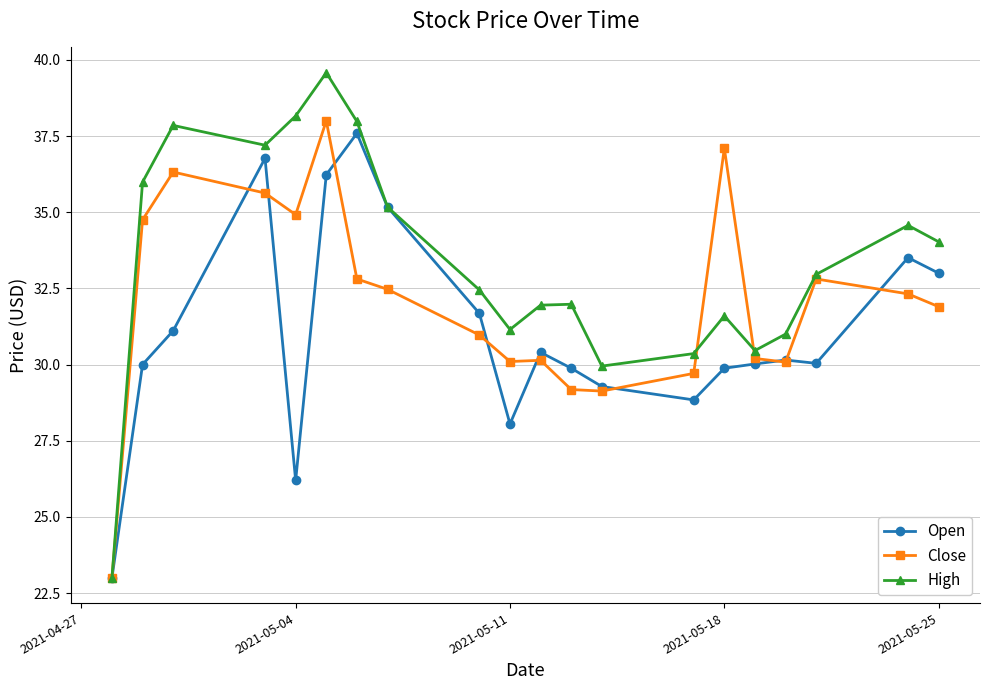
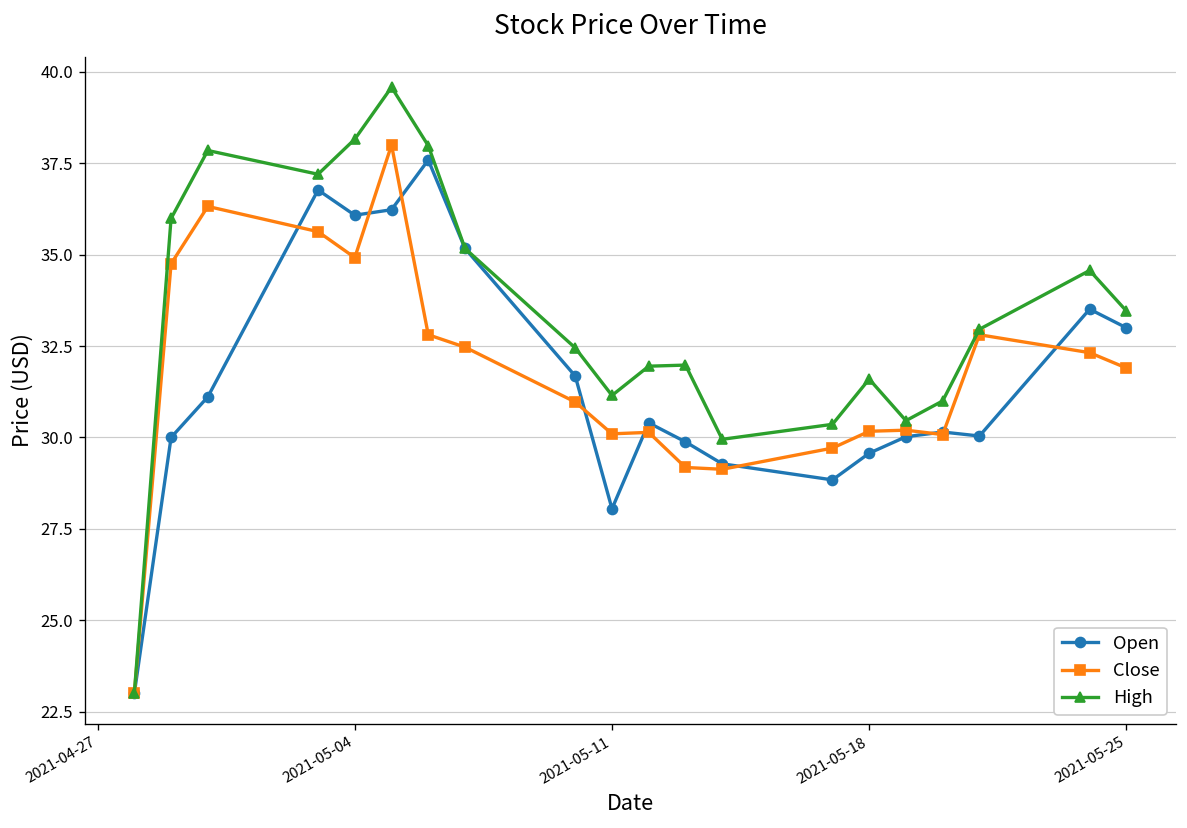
Open, 2021-05-04: 26.2 -> 36.1
Open, 2021-05-18: 29.9 -> 29.6
Close, 2021-05-18: 37.1 -> 30.2
High, 2021-05-25: 34.0 -> 33.5
